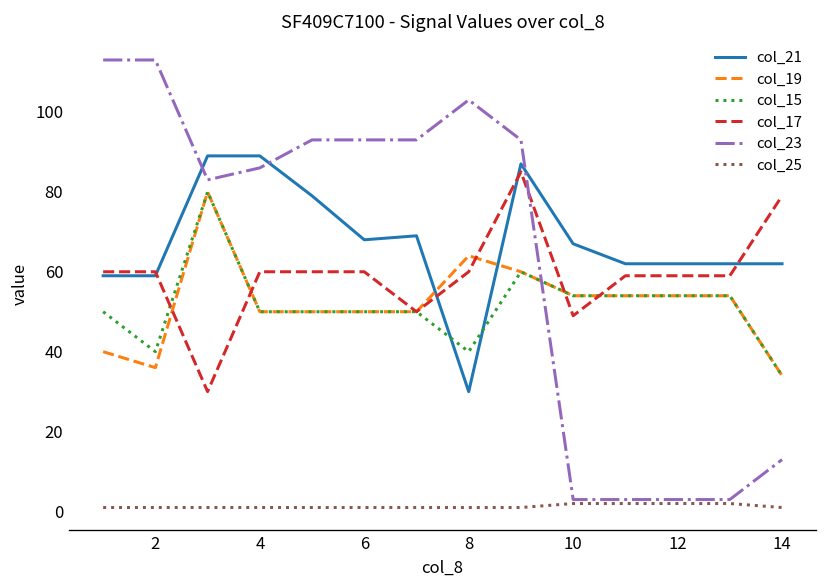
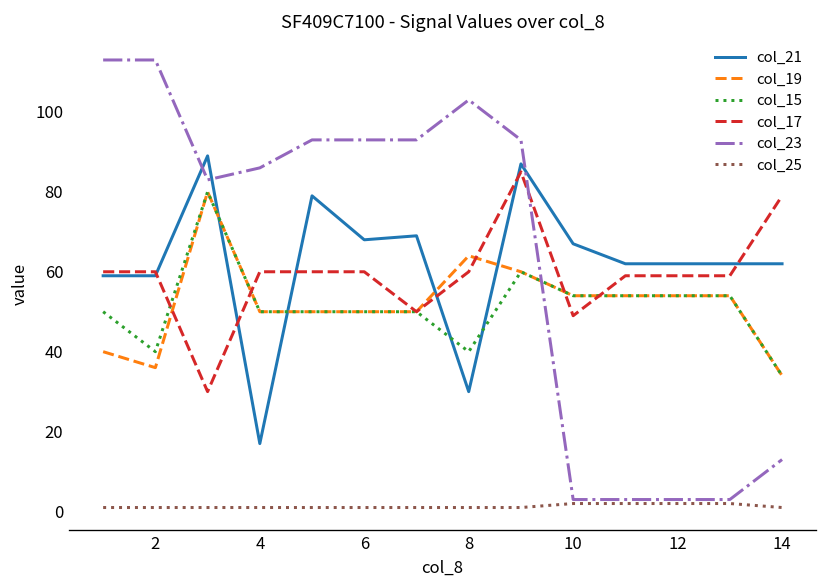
col_21, 4: 89 -> 17
